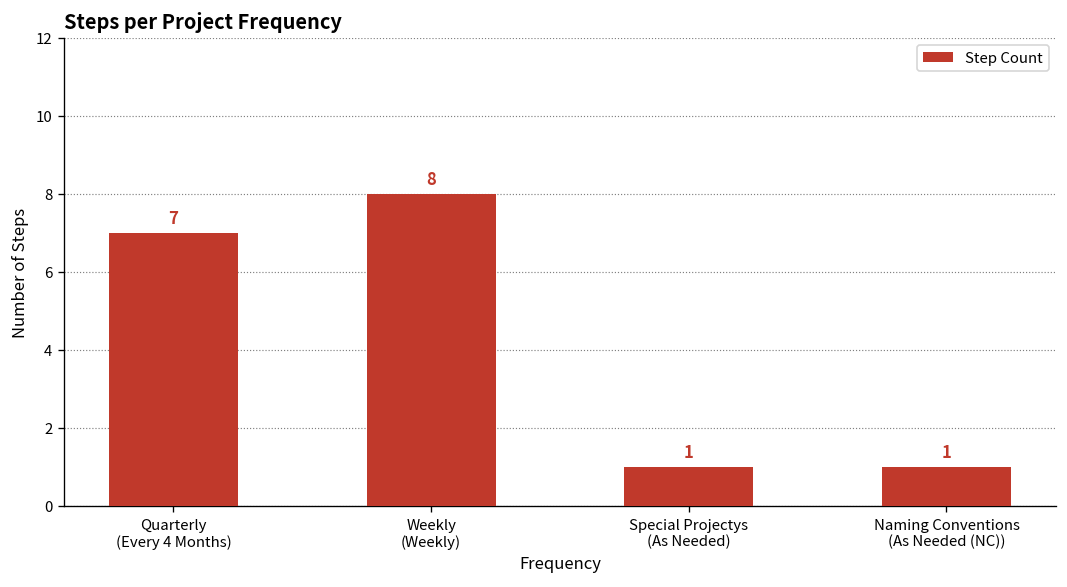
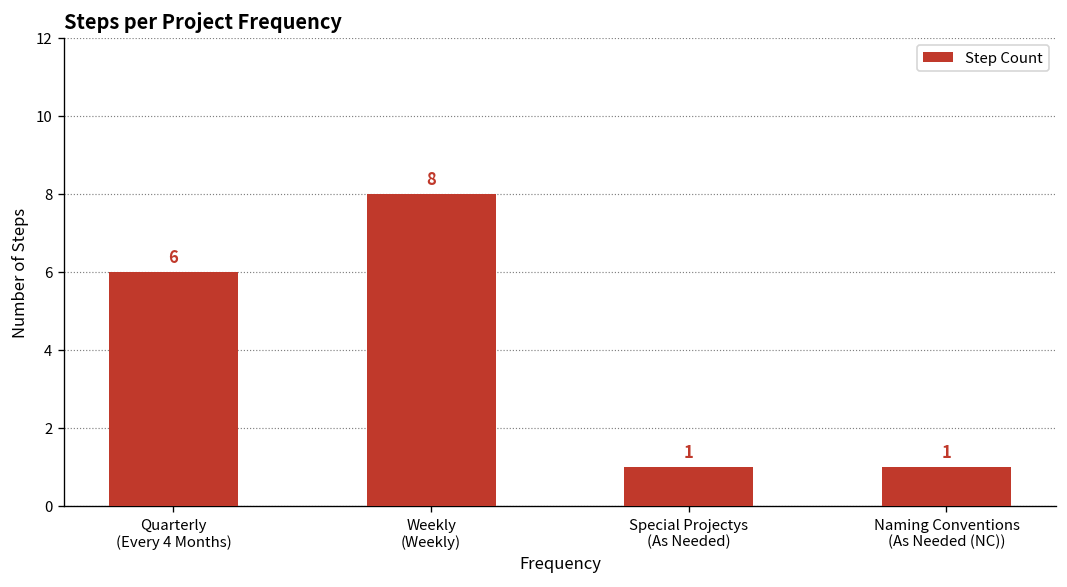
Quarterly (Every 4 Months): 7 -> 6
